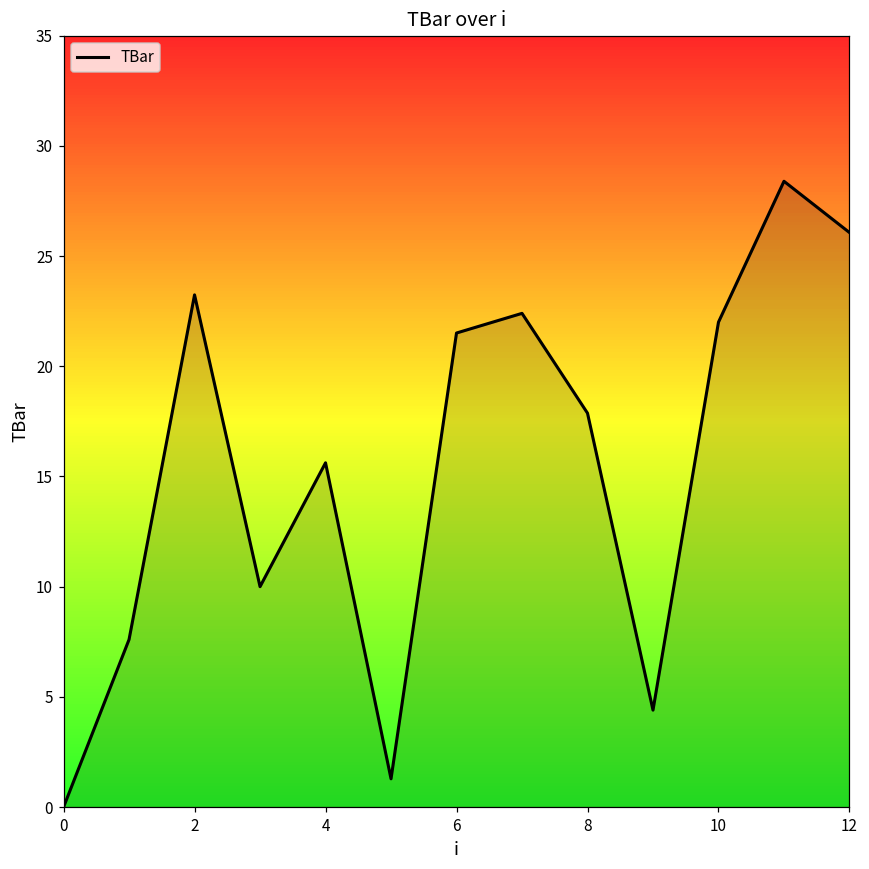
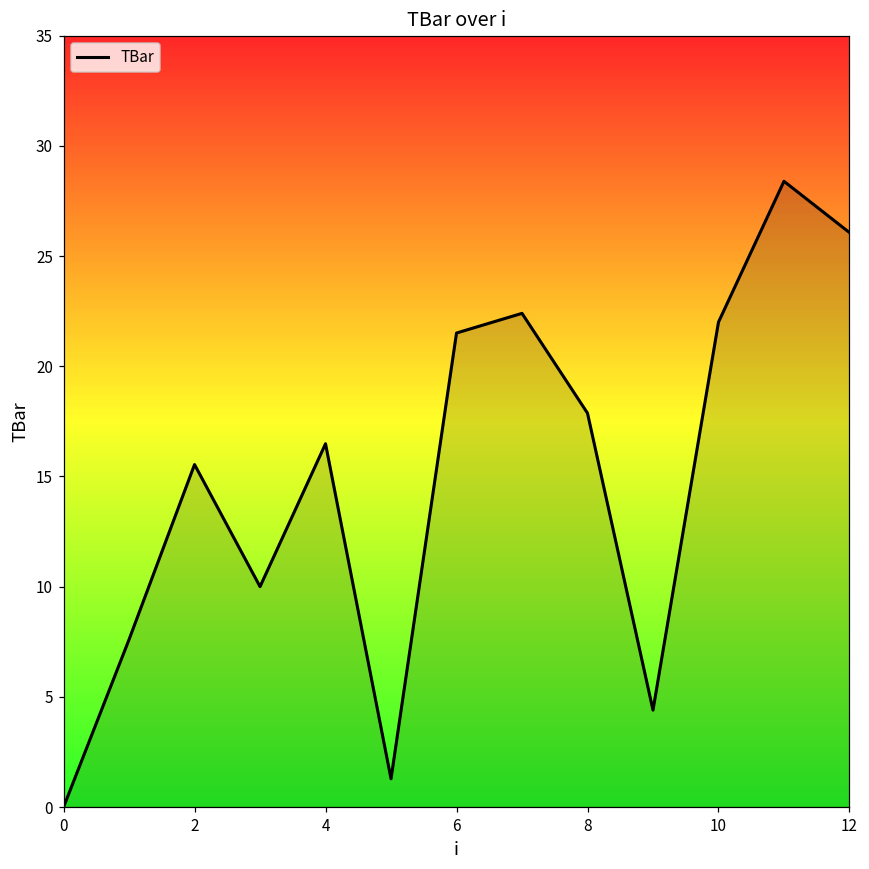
2: 23.2 -> 15.5
4: 15.6 -> 16.5
